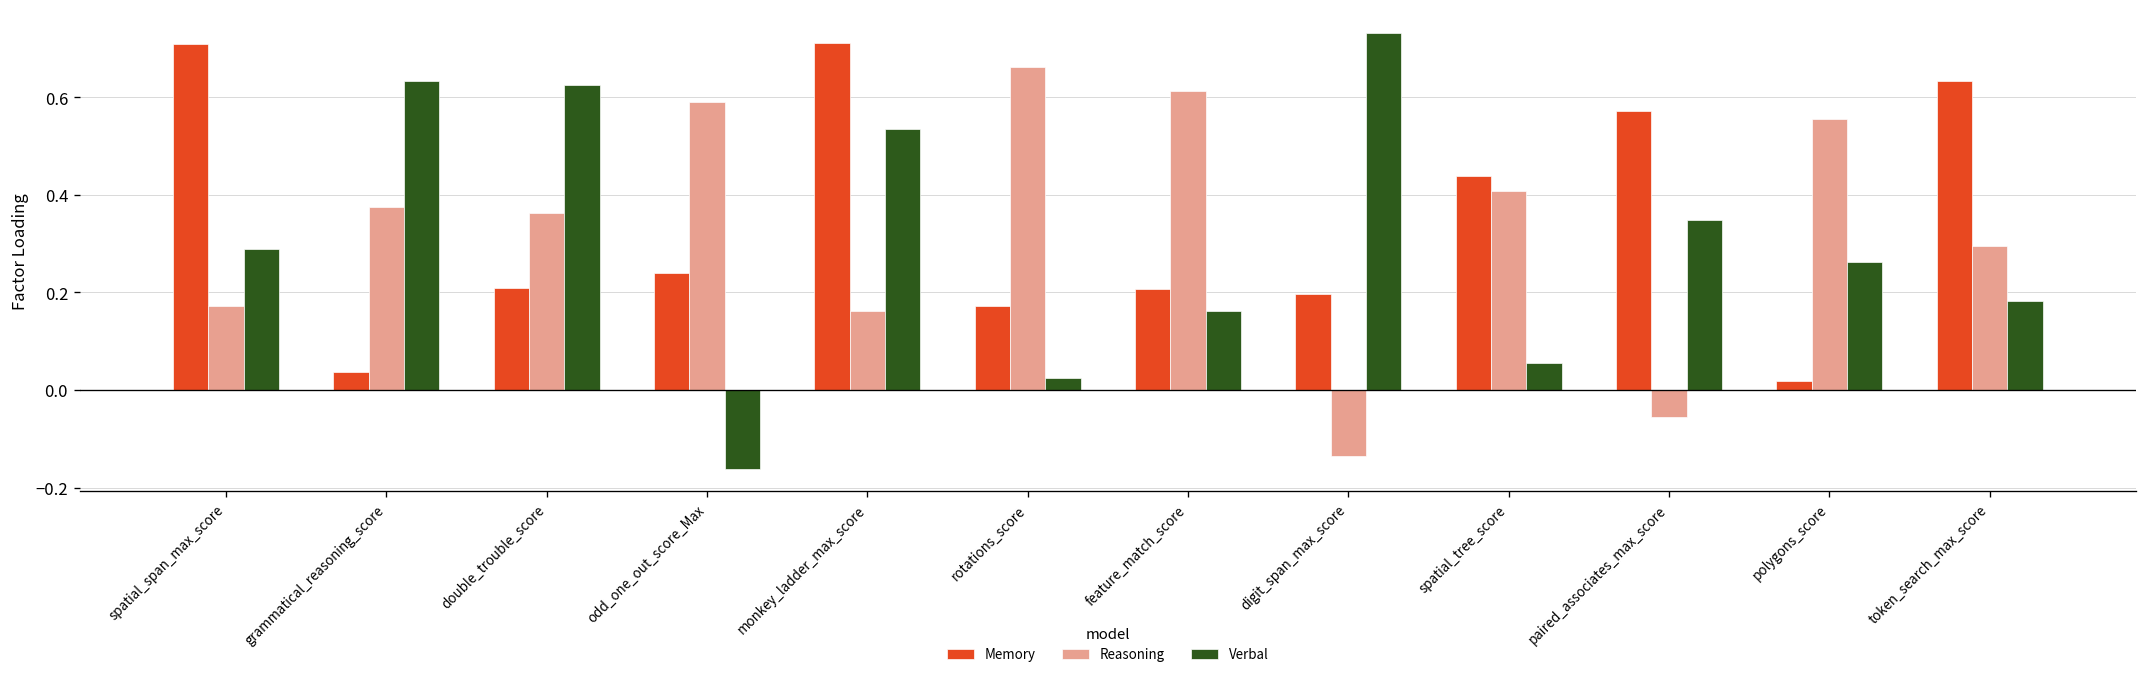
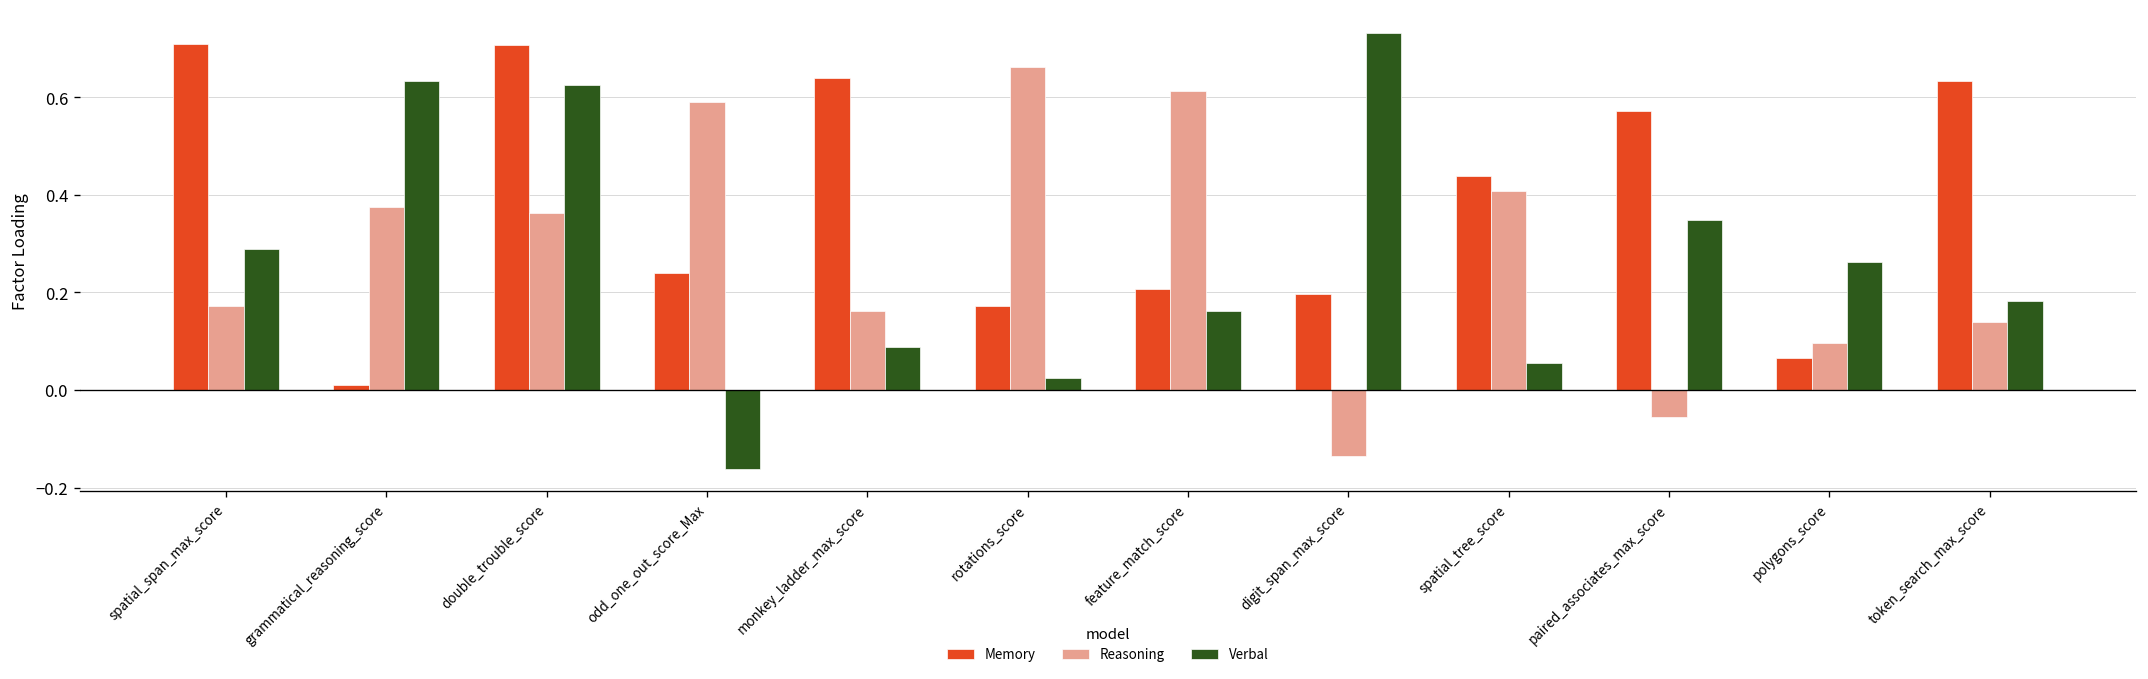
Memory, grammatical_reasoning_score: 0.04 -> 0.01
Memory, double_trouble_score: 0.21 -> 0.71
Memory, monkey_ladder_max_score: 0.71 -> 0.64
Verbal, monkey_ladder_max_score: 0.54 -> 0.09
Memory, polygons_score: 0.02 -> 0.06
Reasoning, polygons_score: 0.56 -> 0.10
Reasoning, token_search_max_score: 0.30 -> 0.14
